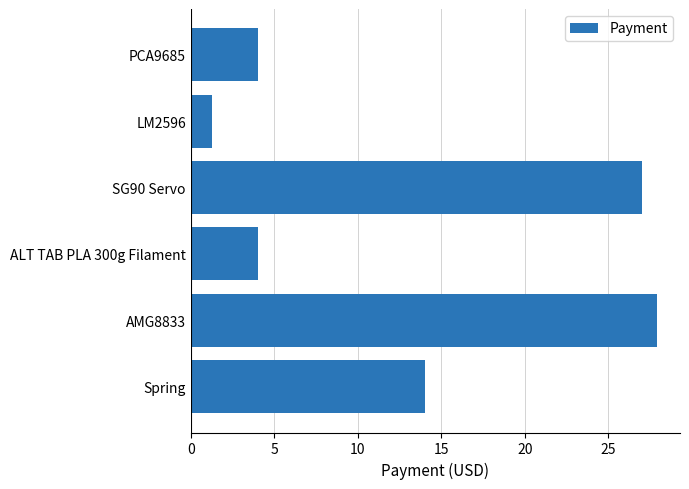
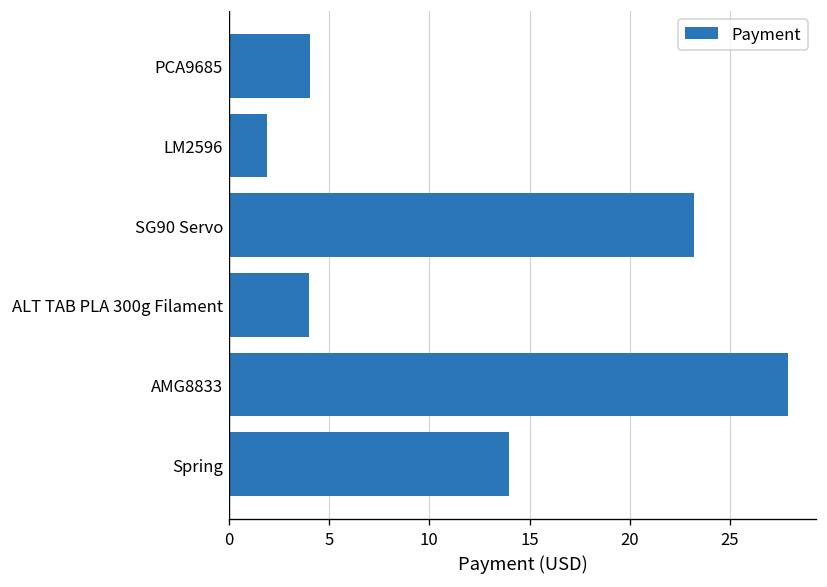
LM2596: 1.3 -> 1.9
SG90 Servo: 27.0 -> 23.2
